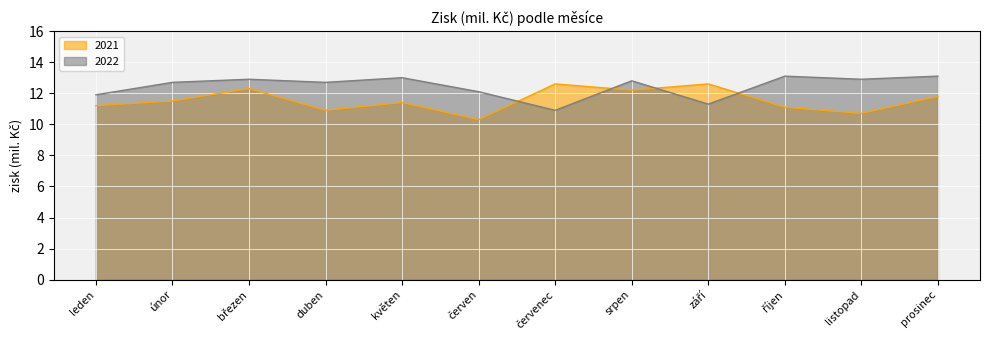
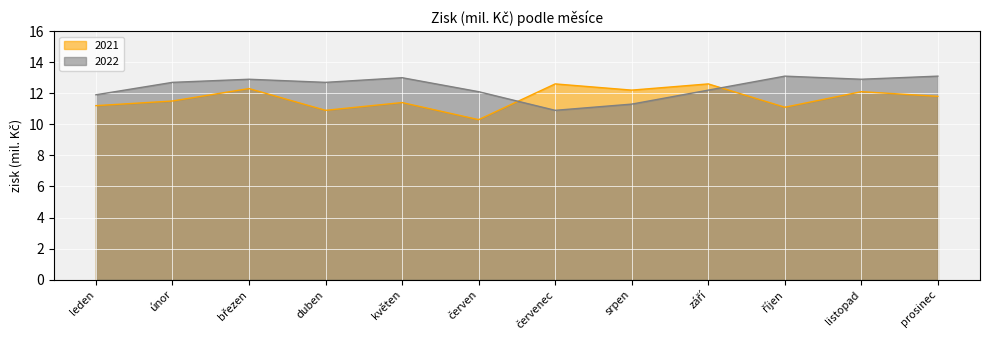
2022, srpen: 12.8 -> 11.3
2022, září: 11.3 -> 12.2
2021, listopad: 10.7 -> 12.1
